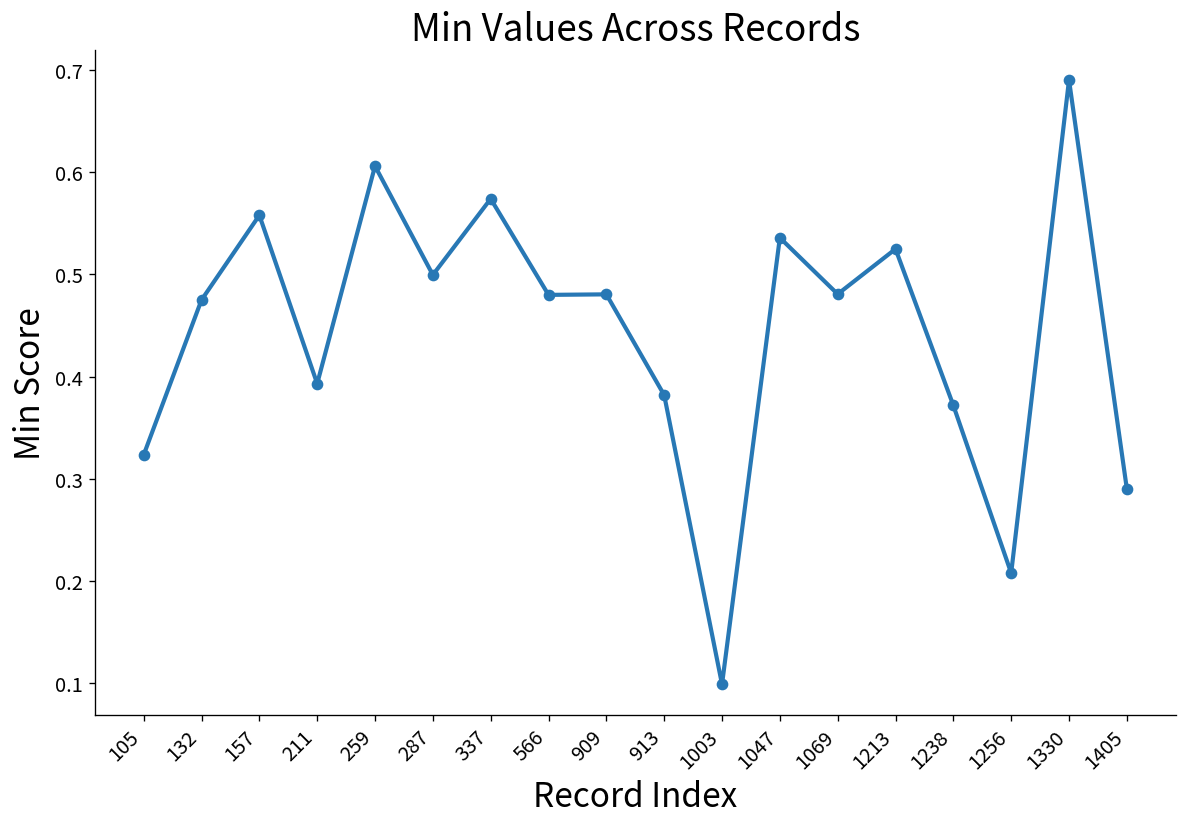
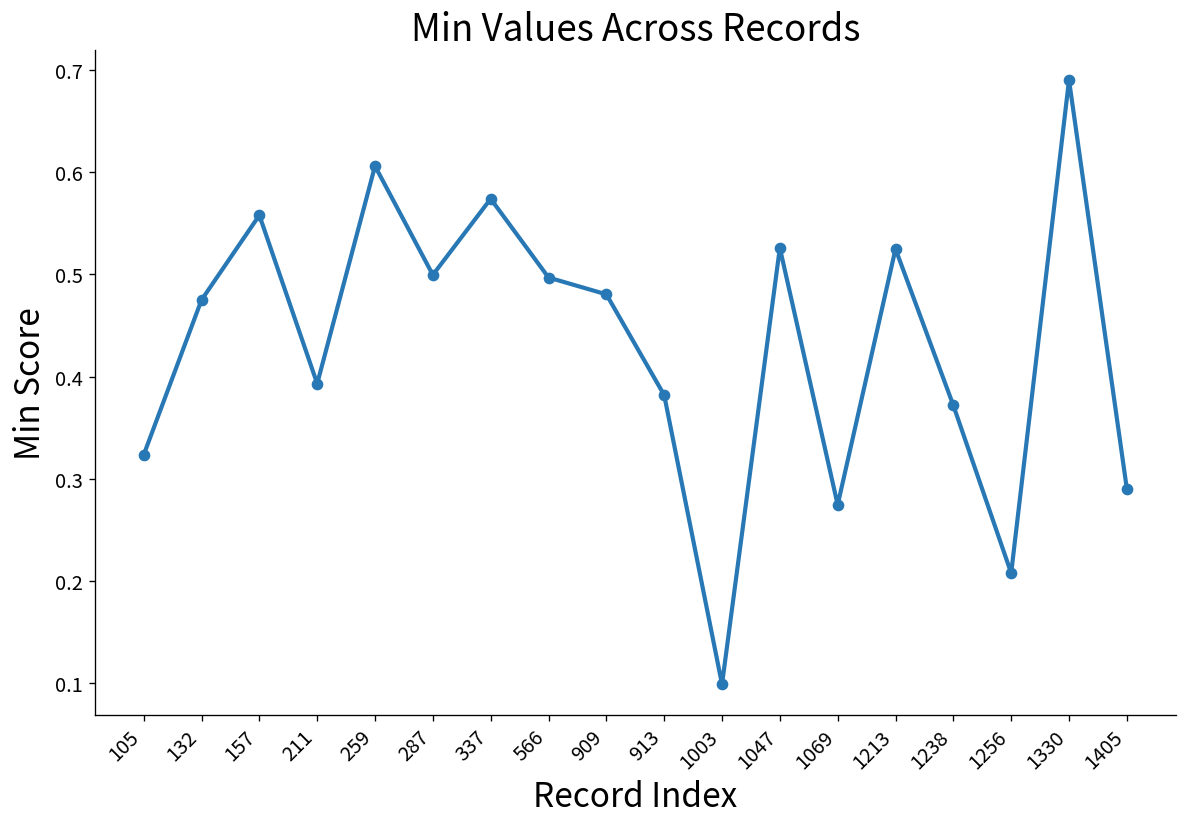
566: 0.48 -> 0.50
1047: 0.54 -> 0.53
1069: 0.48 -> 0.27
